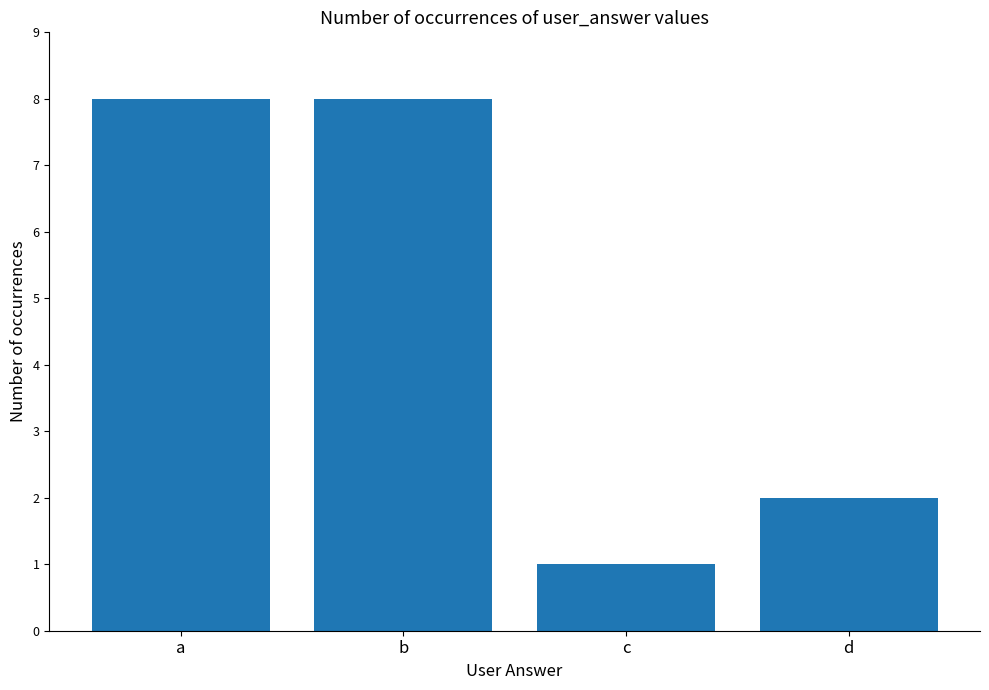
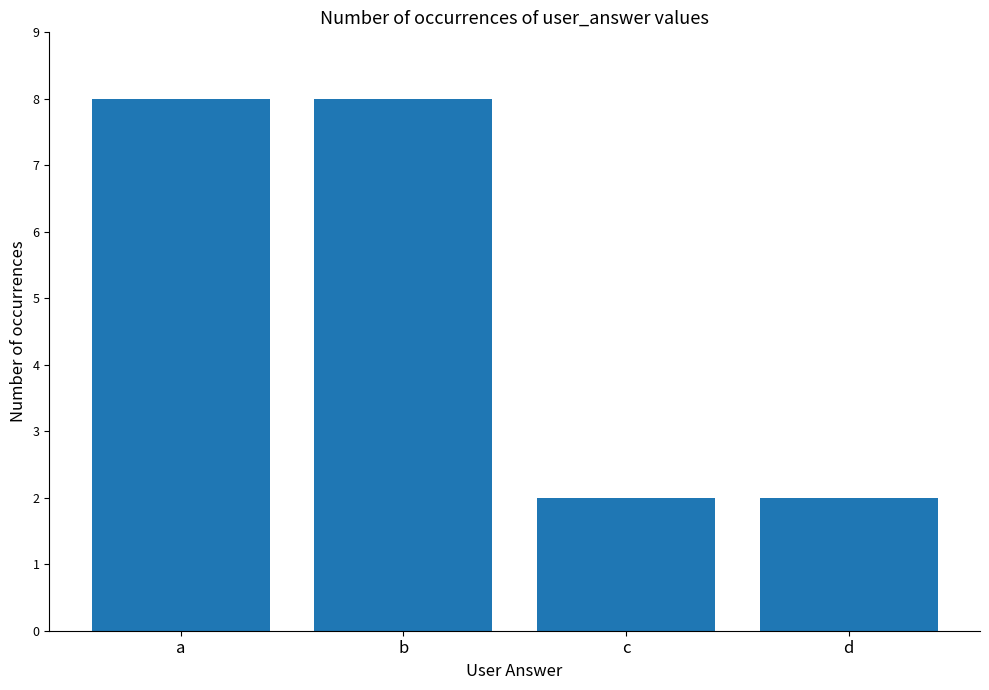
c: 1 -> 2
